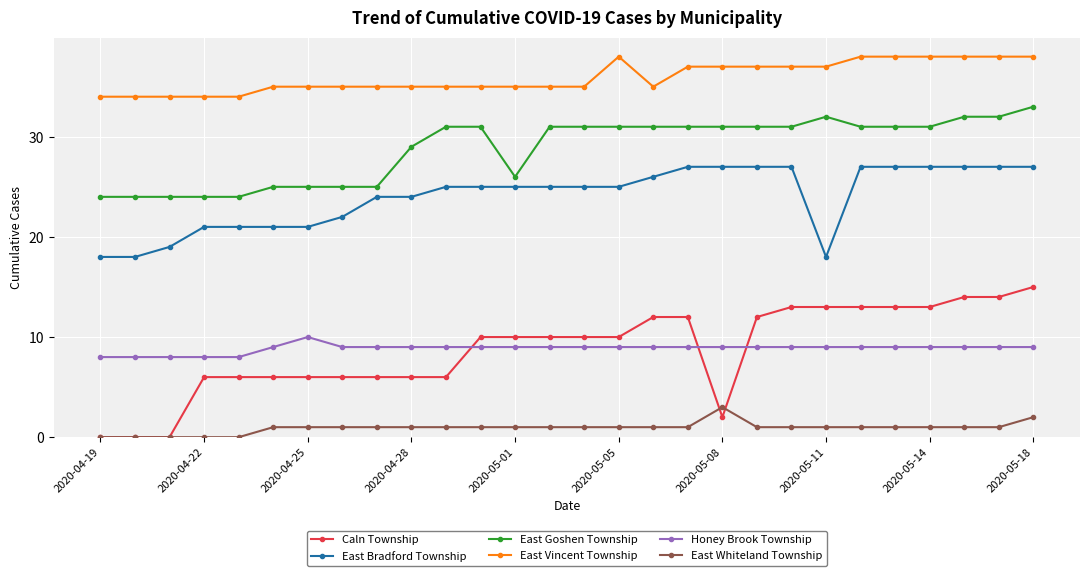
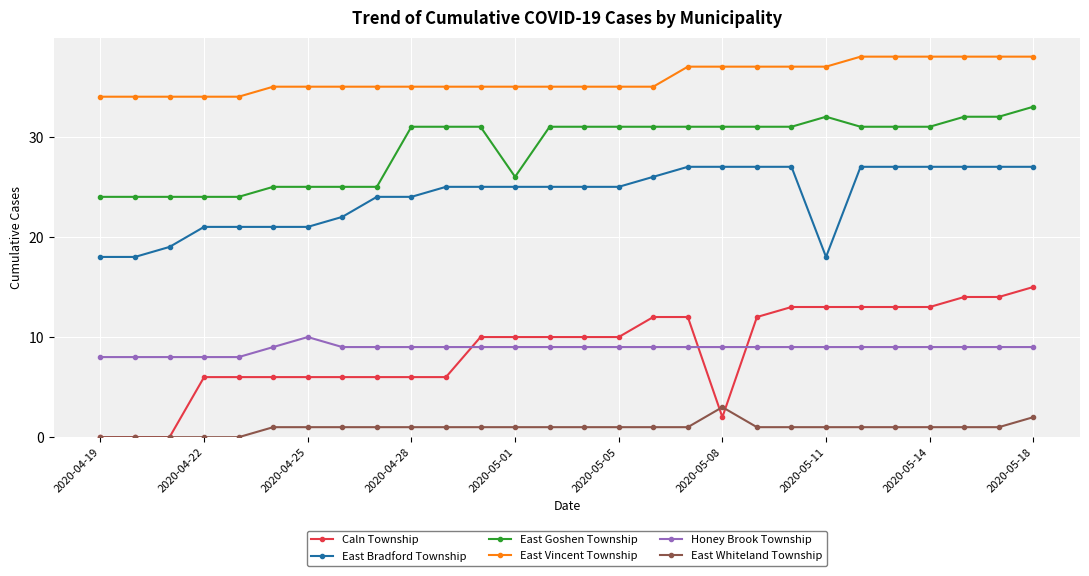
East Goshen Township, 2020-04-28: 29 -> 31
East Vincent Township, 2020-05-05: 38 -> 35
